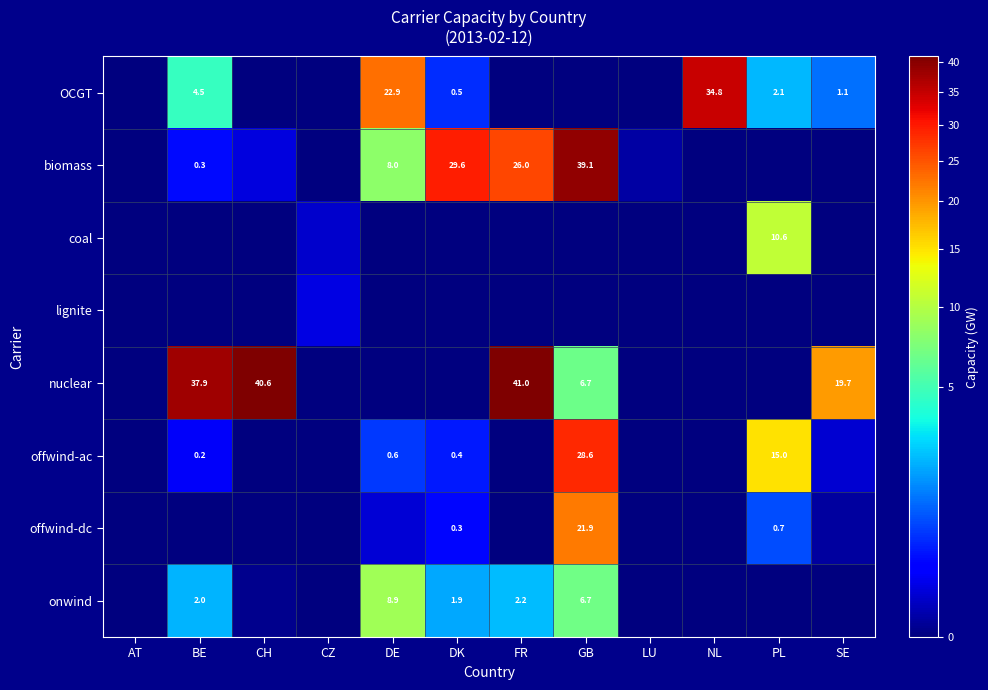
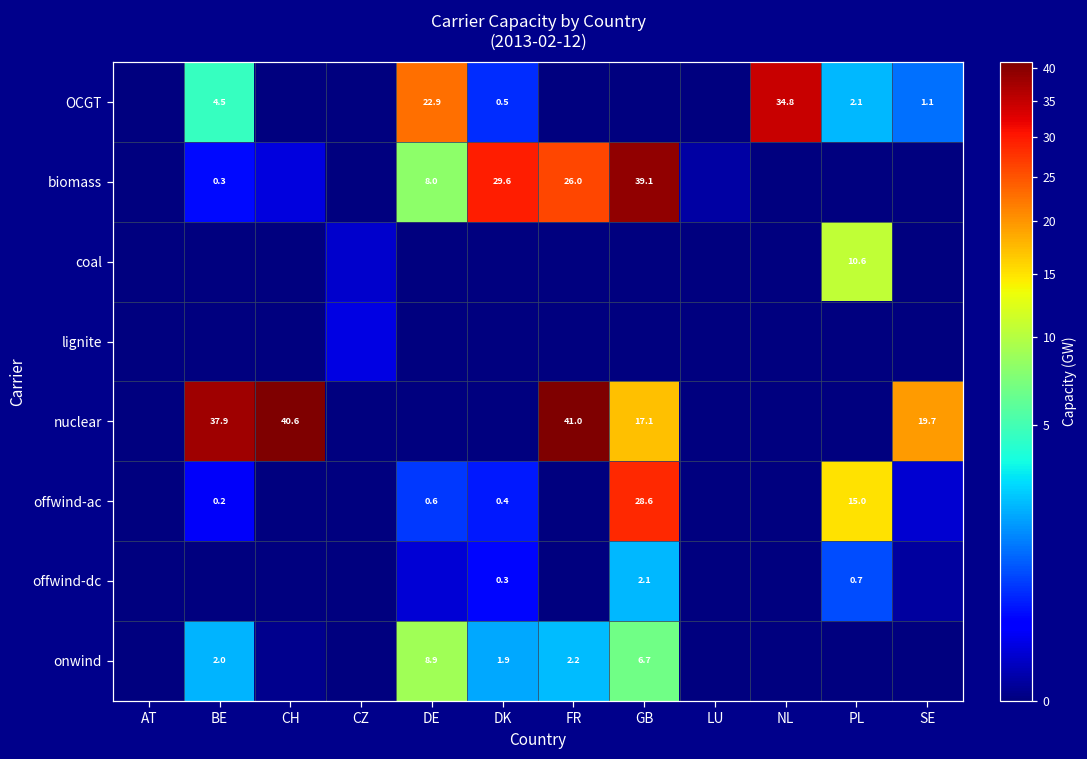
nuclear, GB: 6.7 -> 17.1
offwind-dc, GB: 21.9 -> 2.1
